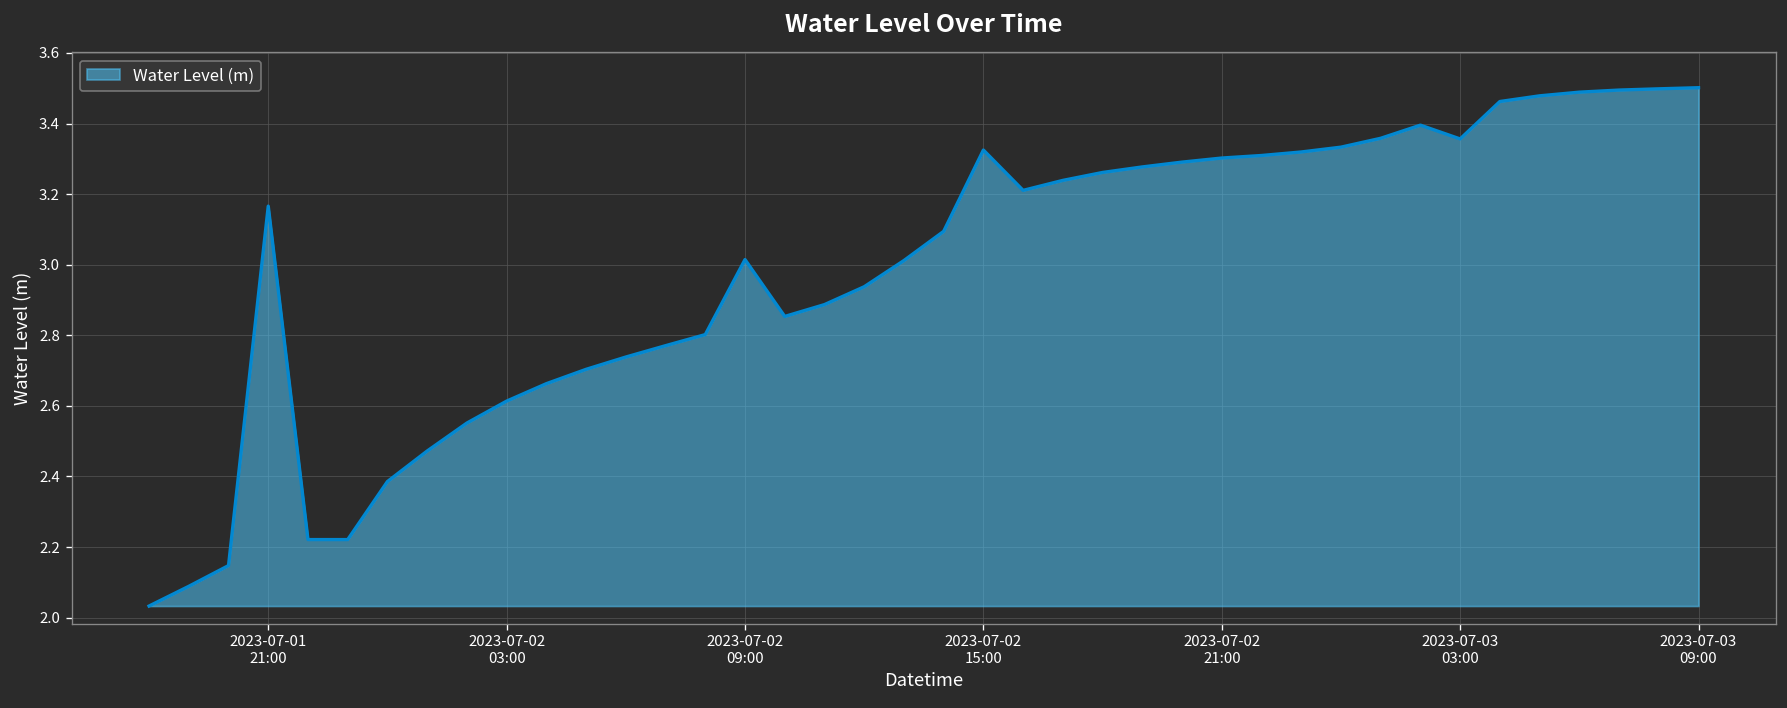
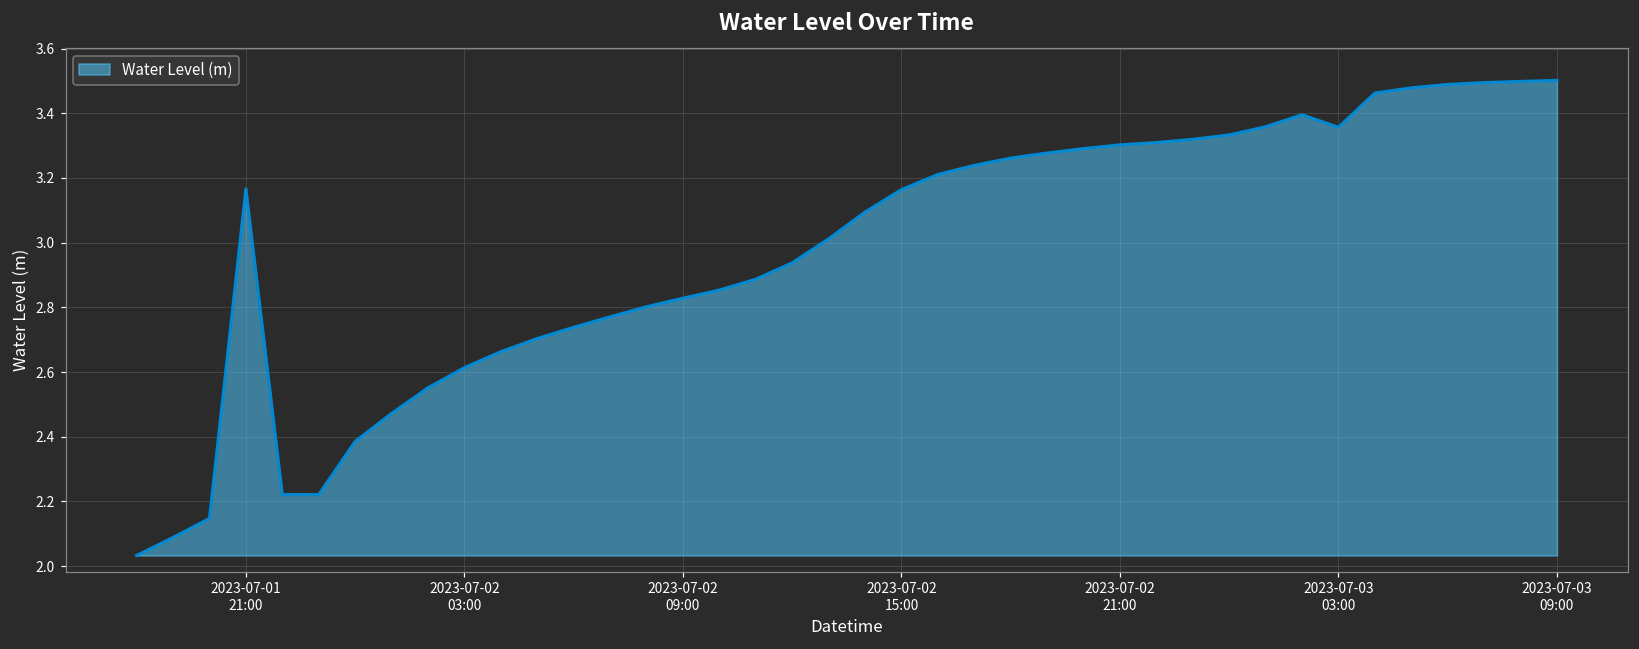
2023-07-02 09:00: 3.01 -> 2.83
2023-07-02 15:00: 3.32 -> 3.16
